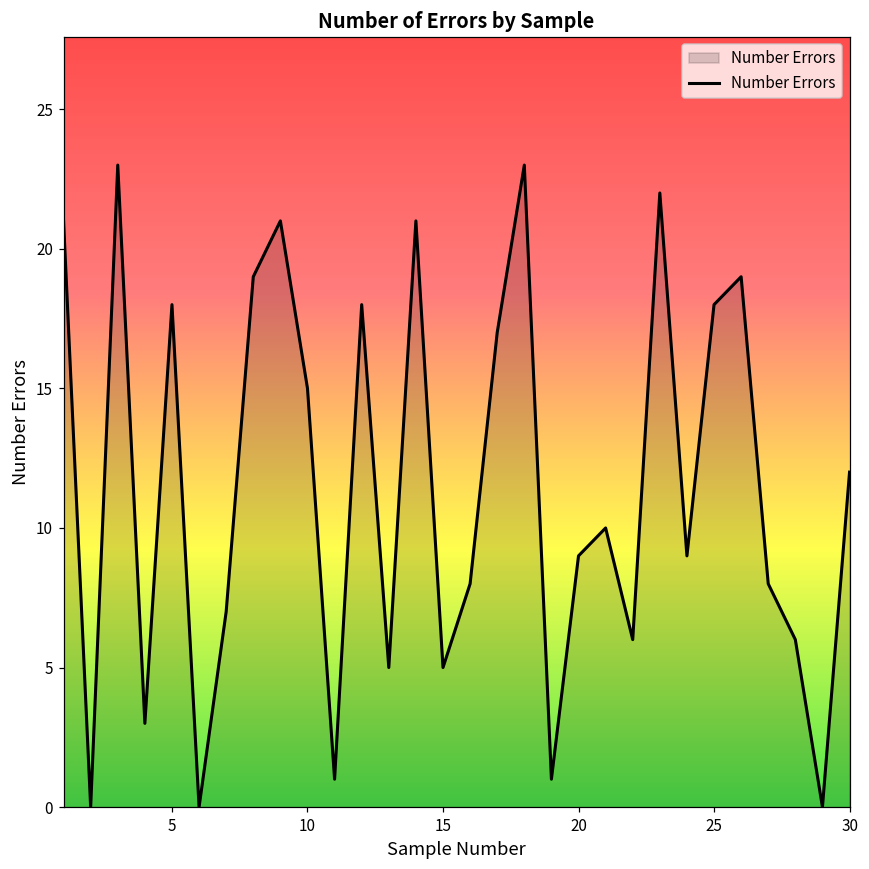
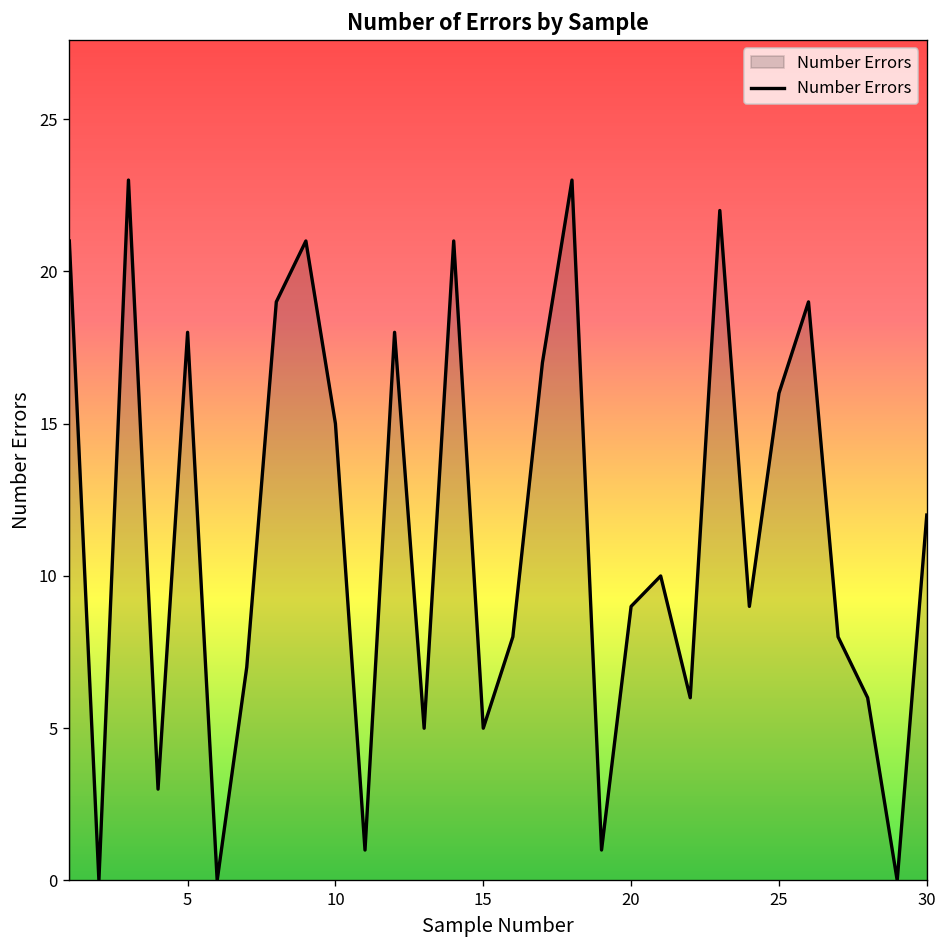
25: 18 -> 16
